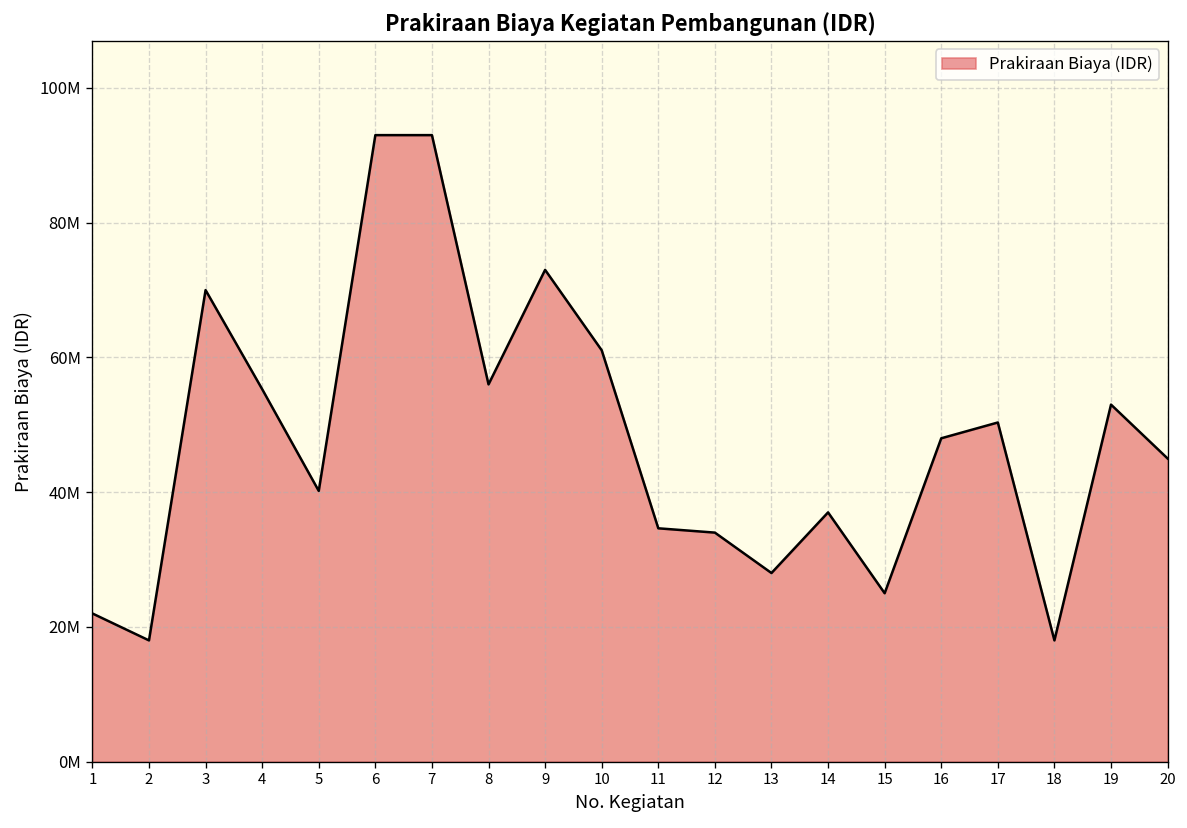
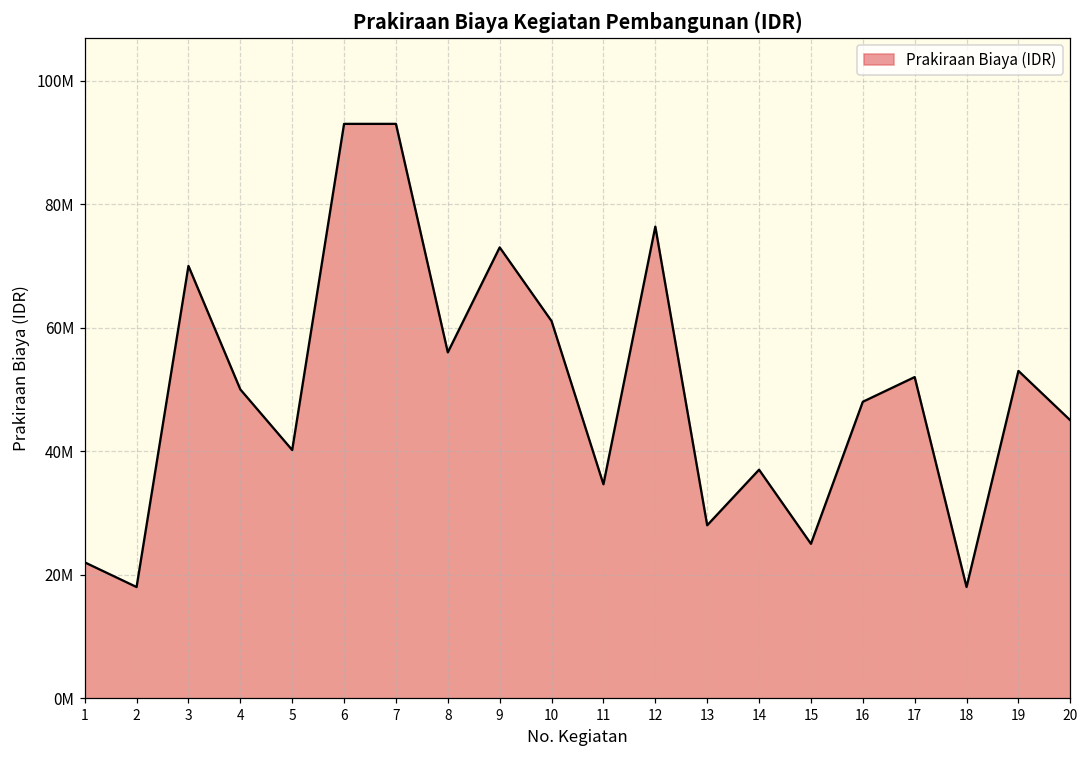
4: 55000000 -> 50000000
12: 34000000 -> 76000000
17: 50000000 -> 52000000
